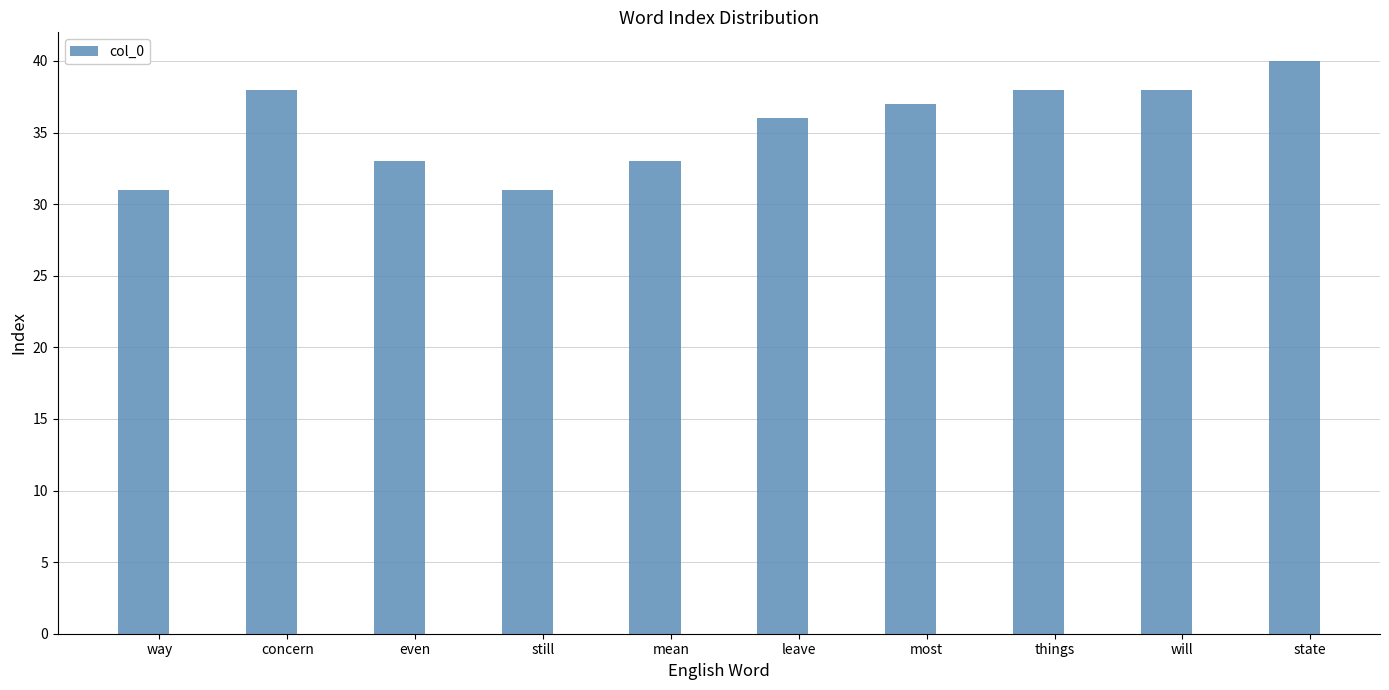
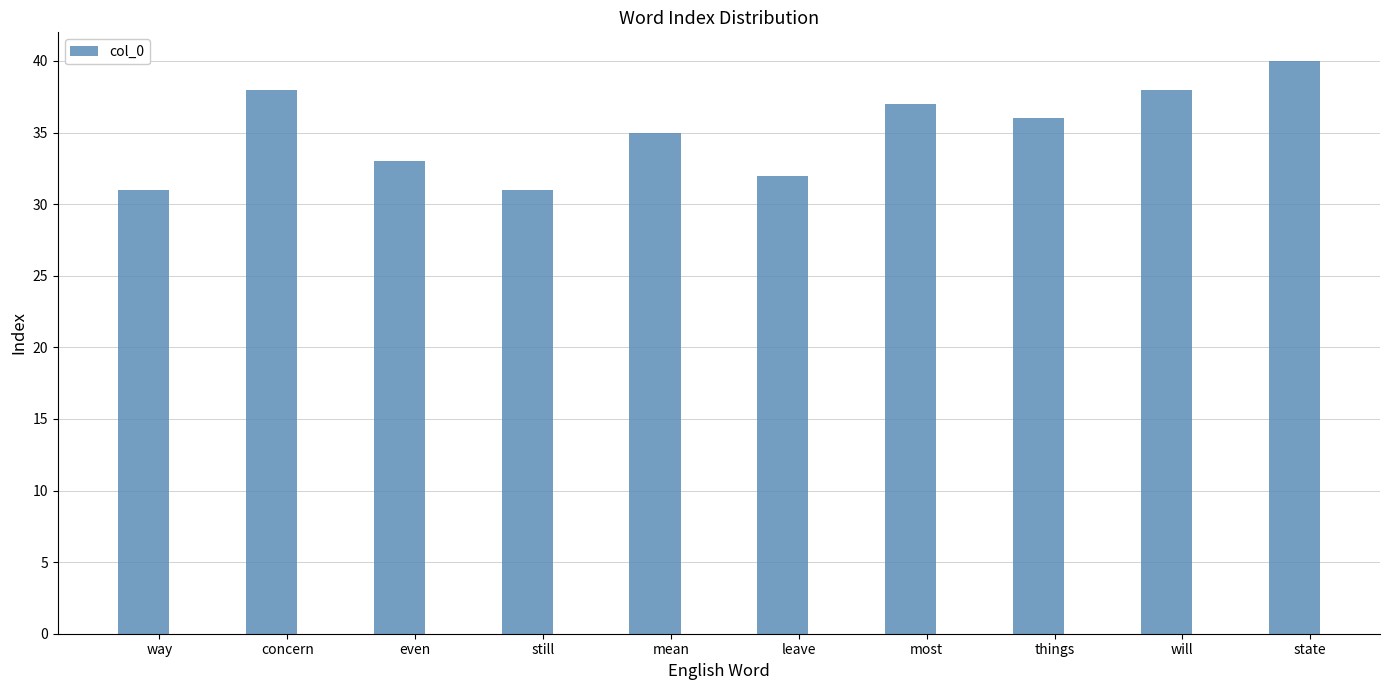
mean: 33 -> 35
leave: 36 -> 32
things: 38 -> 36
